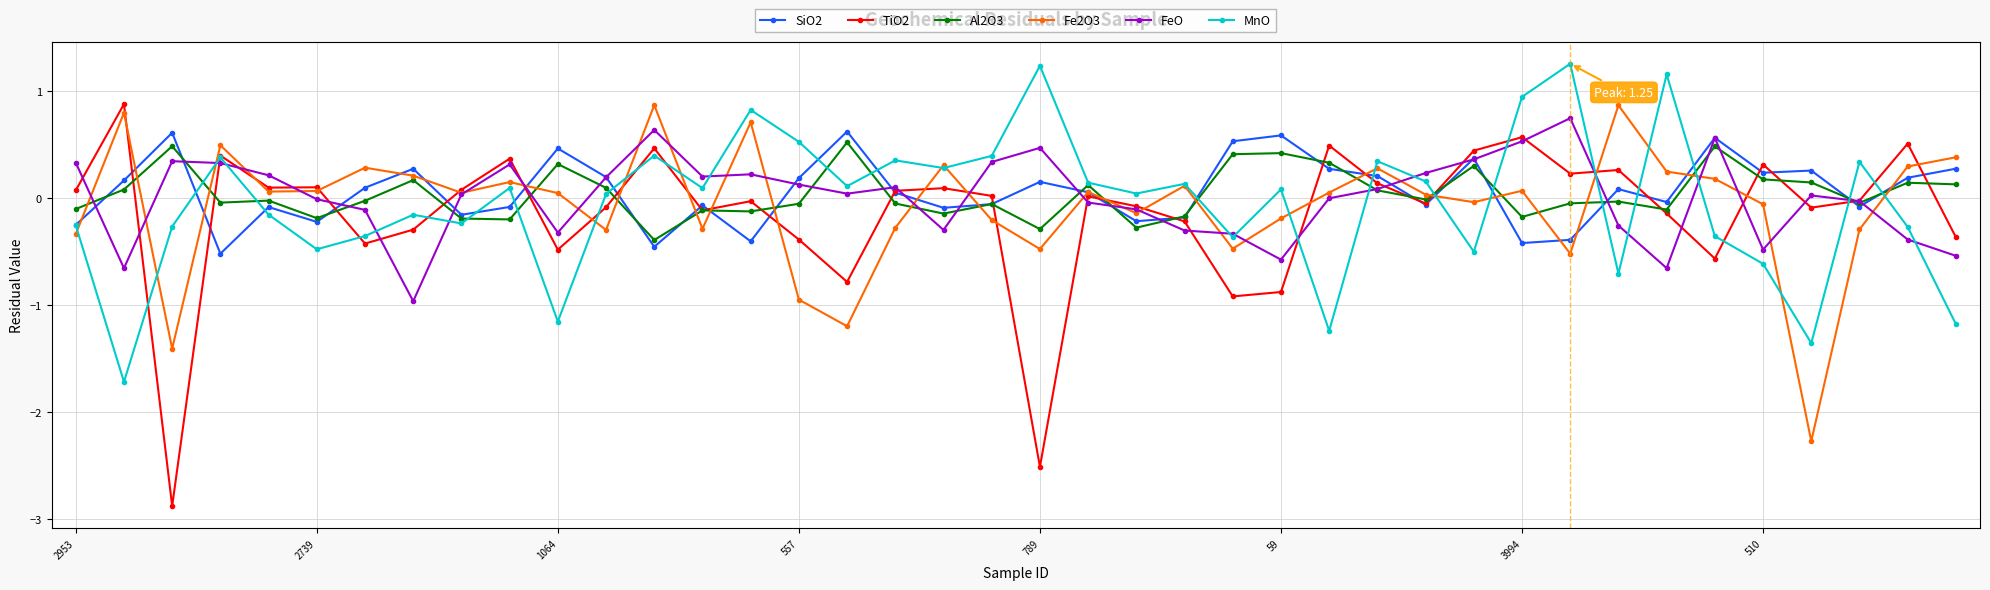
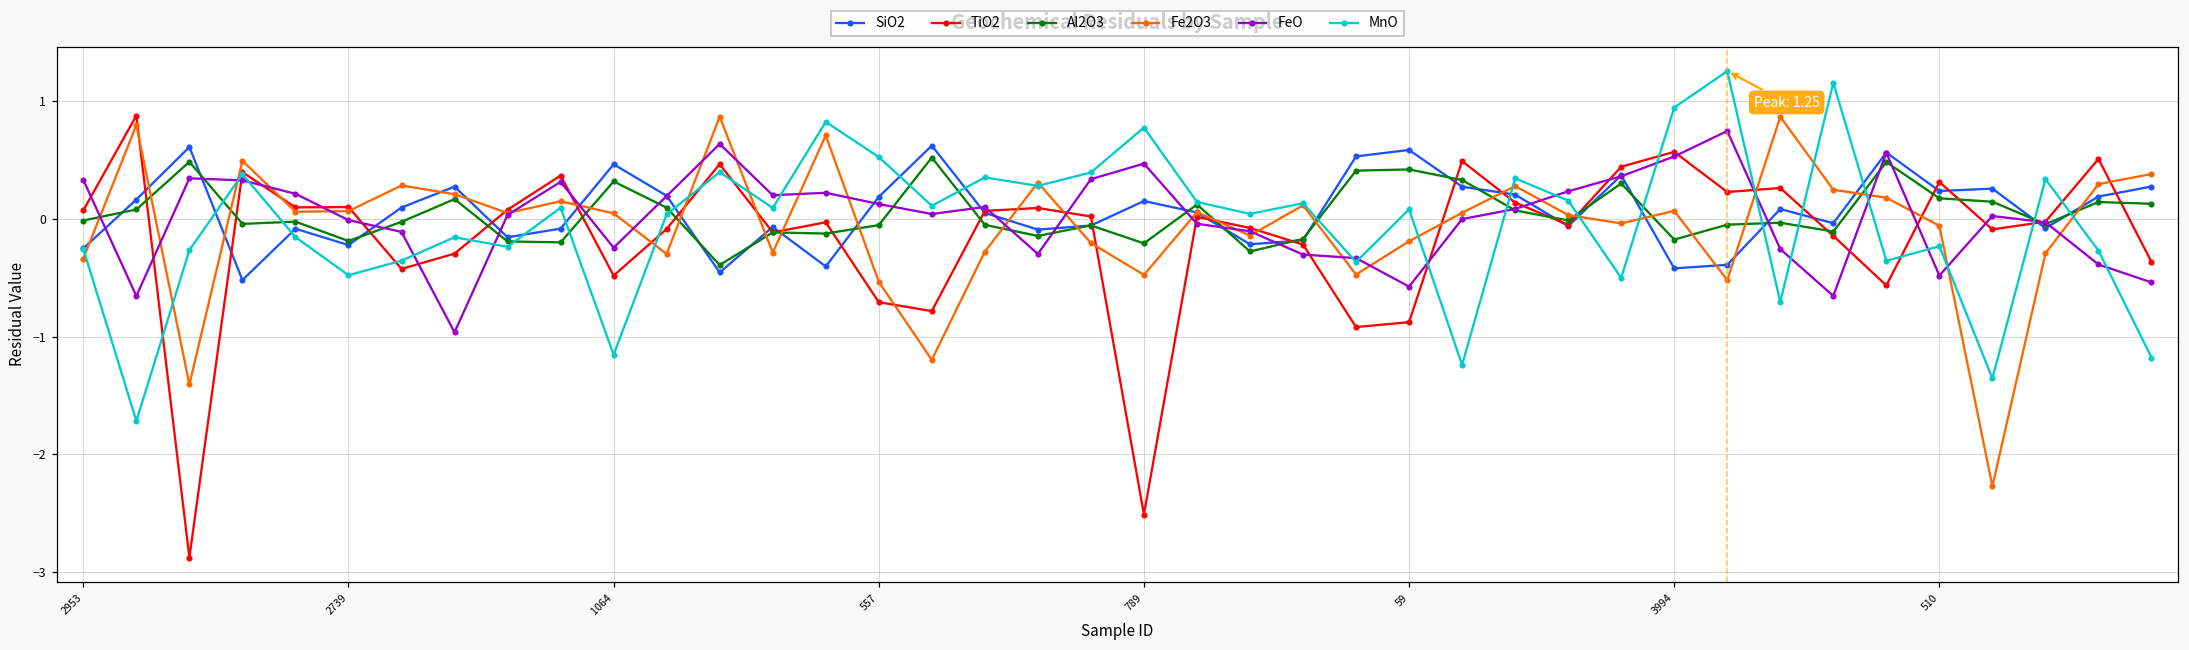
Al2O3, 2953: -0.10 -> -0.01
FeO, 1064: -0.32 -> -0.25
TiO2, 557: -0.39 -> -0.71
Fe2O3, 557: -0.95 -> -0.53
Al2O3, 789: -0.29 -> -0.21
MnO, 789: 1.24 -> 0.78
MnO, 510: -0.61 -> -0.23
